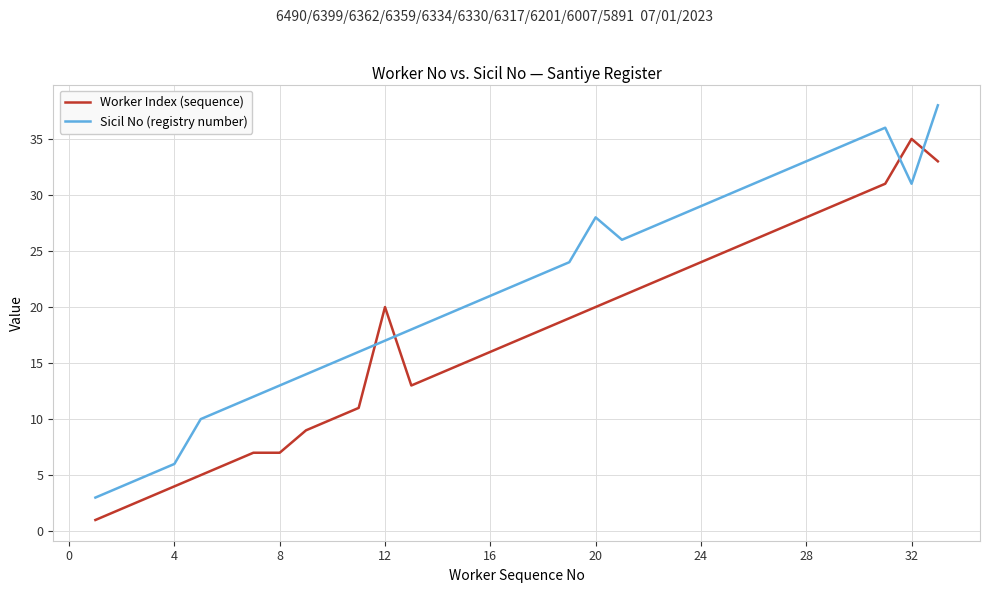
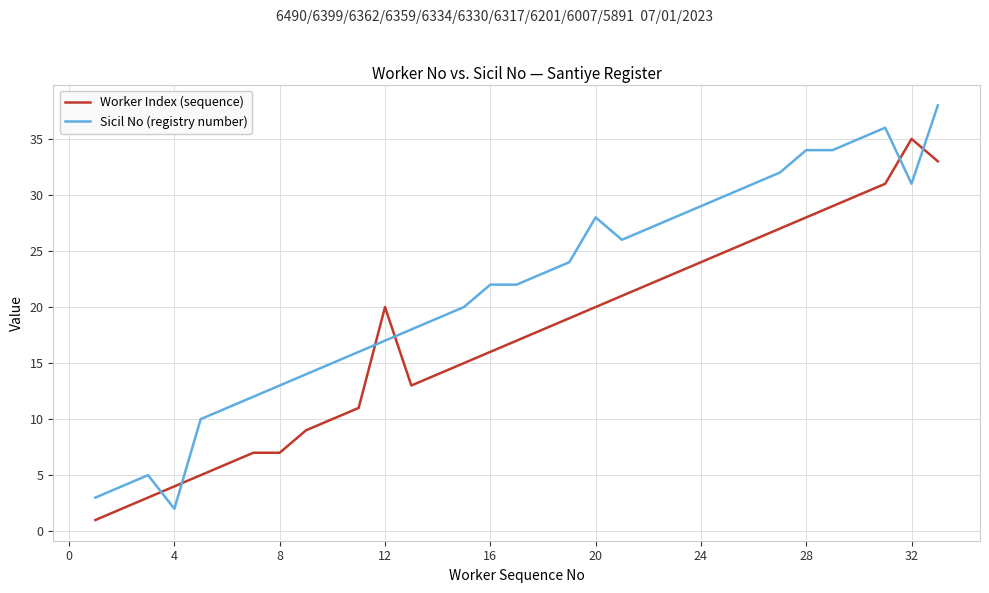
Sicil No (registry number), 4: 6 -> 2
Sicil No (registry number), 16: 21 -> 22
Sicil No (registry number), 28: 33 -> 34
